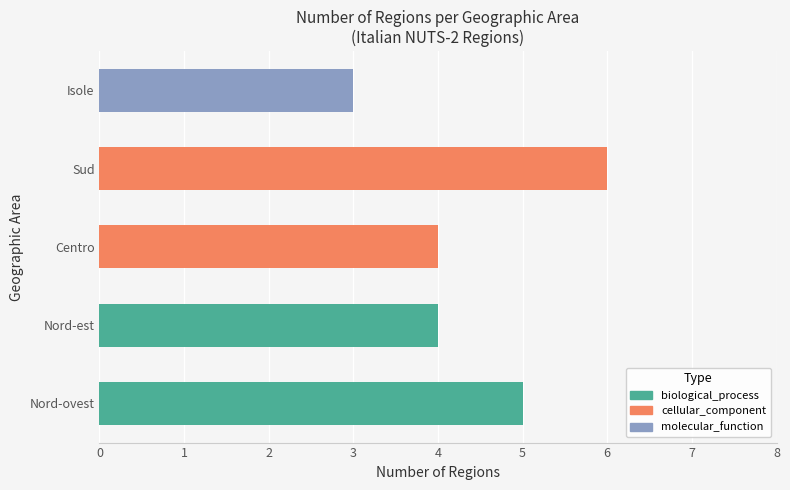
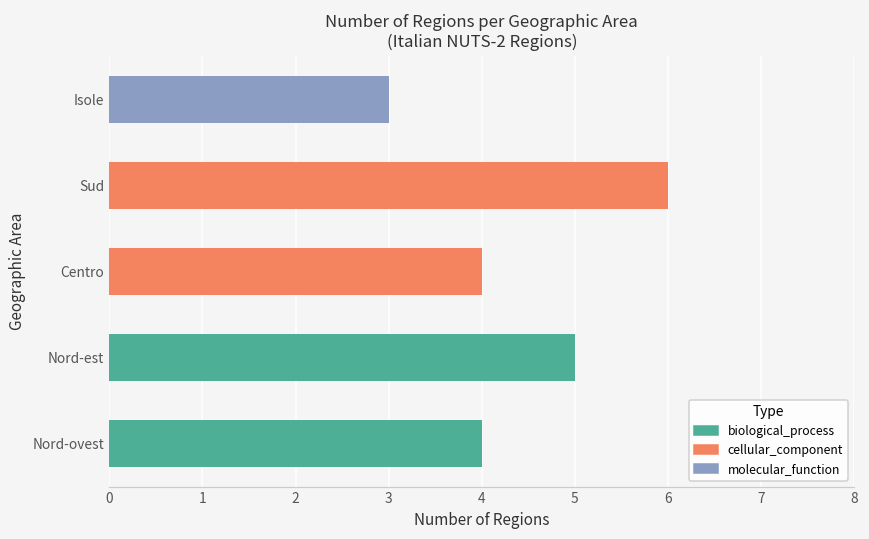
Nord-est: 4 -> 5
Nord-ovest: 5 -> 4
